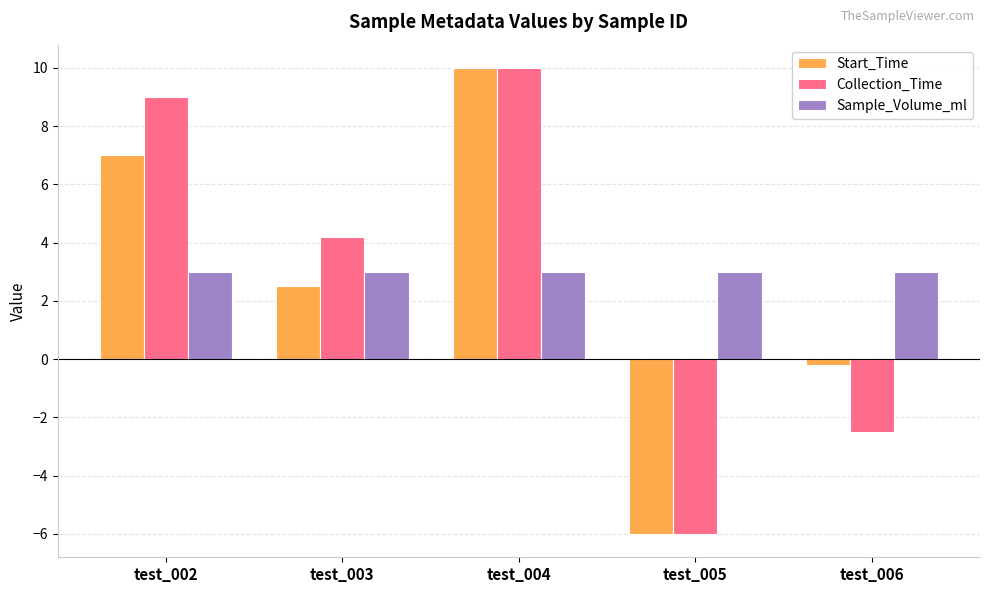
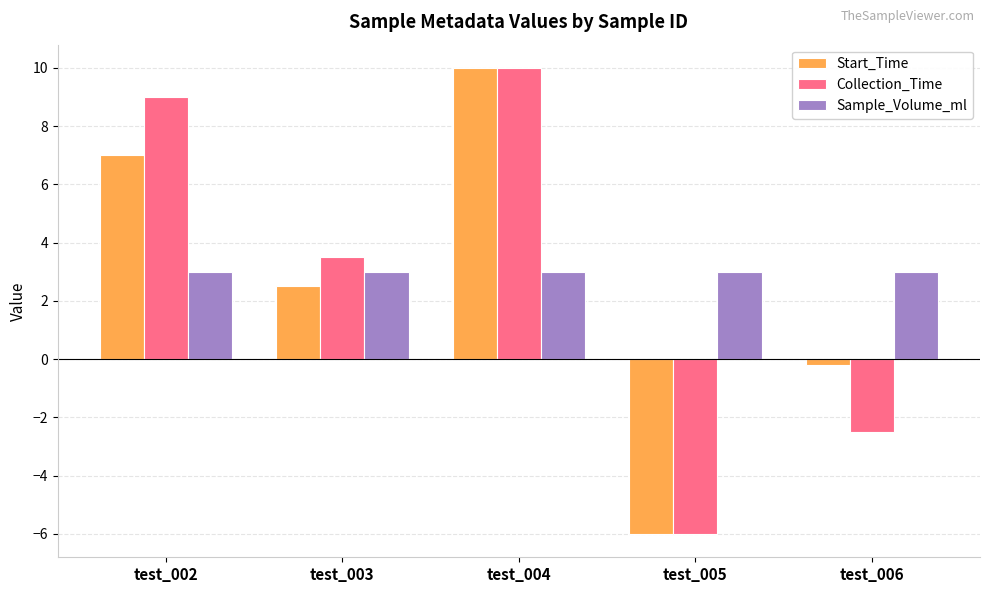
Collection_Time, test_003: 4.2 -> 3.5
